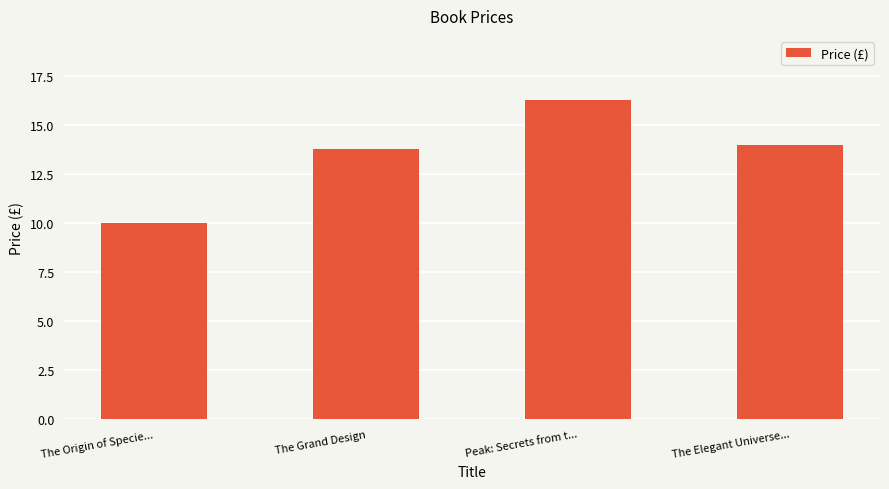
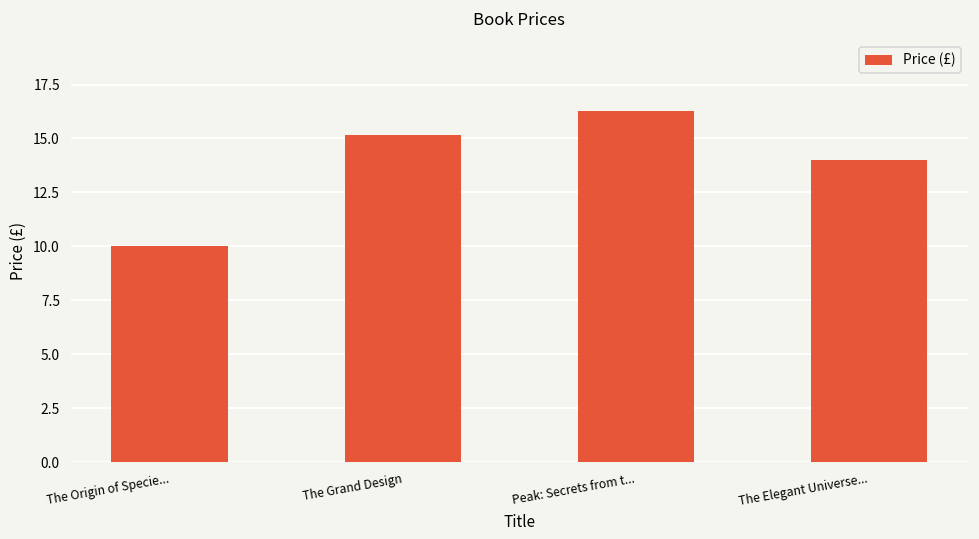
The Grand Design: 13.8 -> 15.2
